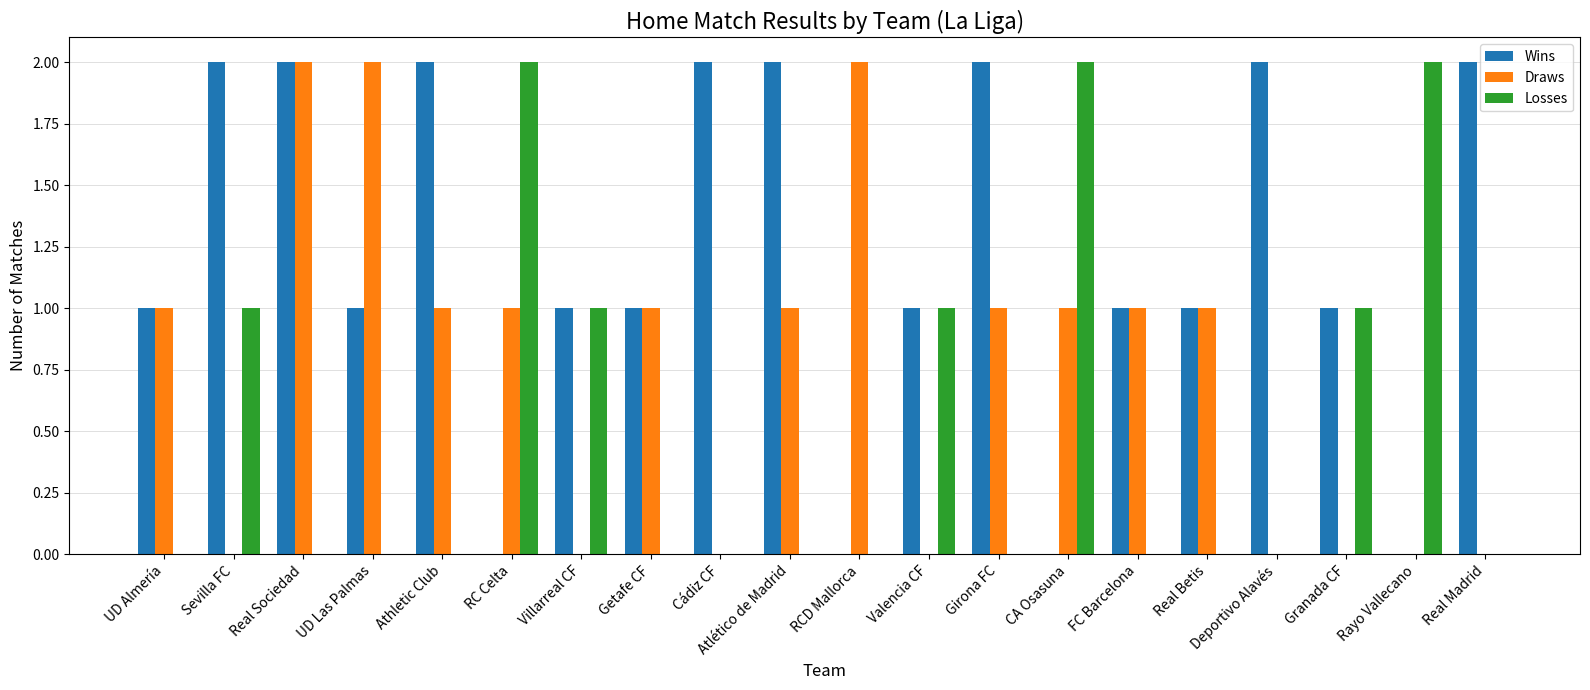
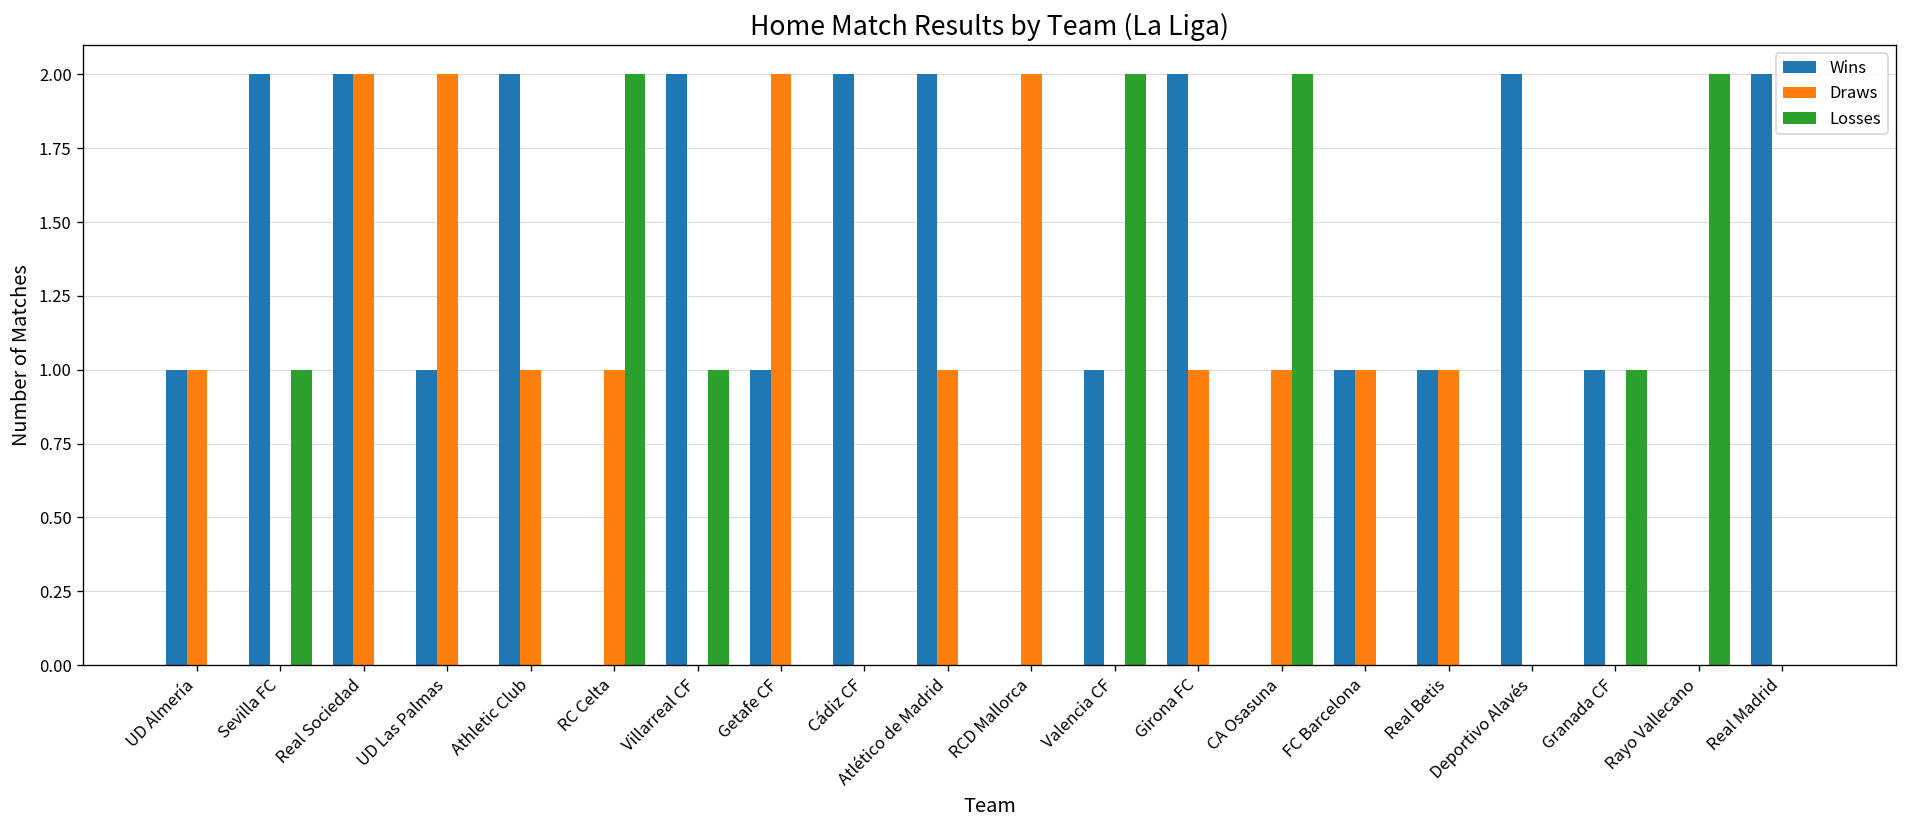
Wins, Villarreal CF: 1 -> 2
Draws, Getafe CF: 1 -> 2
Losses, Valencia CF: 1 -> 2
